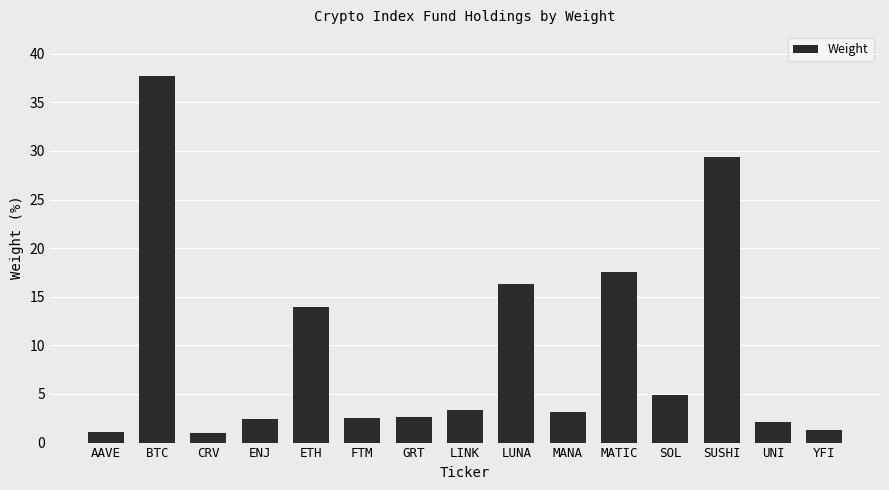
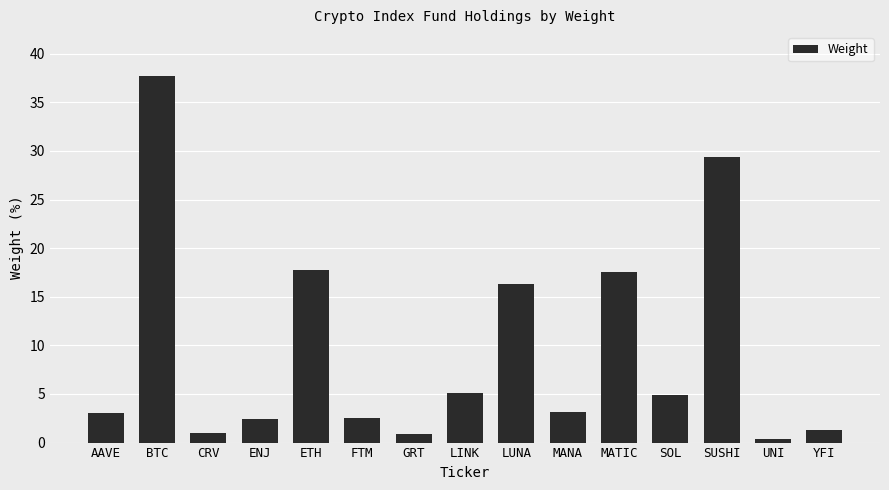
AAVE: 1 -> 3
ETH: 14 -> 18
GRT: 3 -> 1
LINK: 3 -> 5
UNI: 2 -> 0
